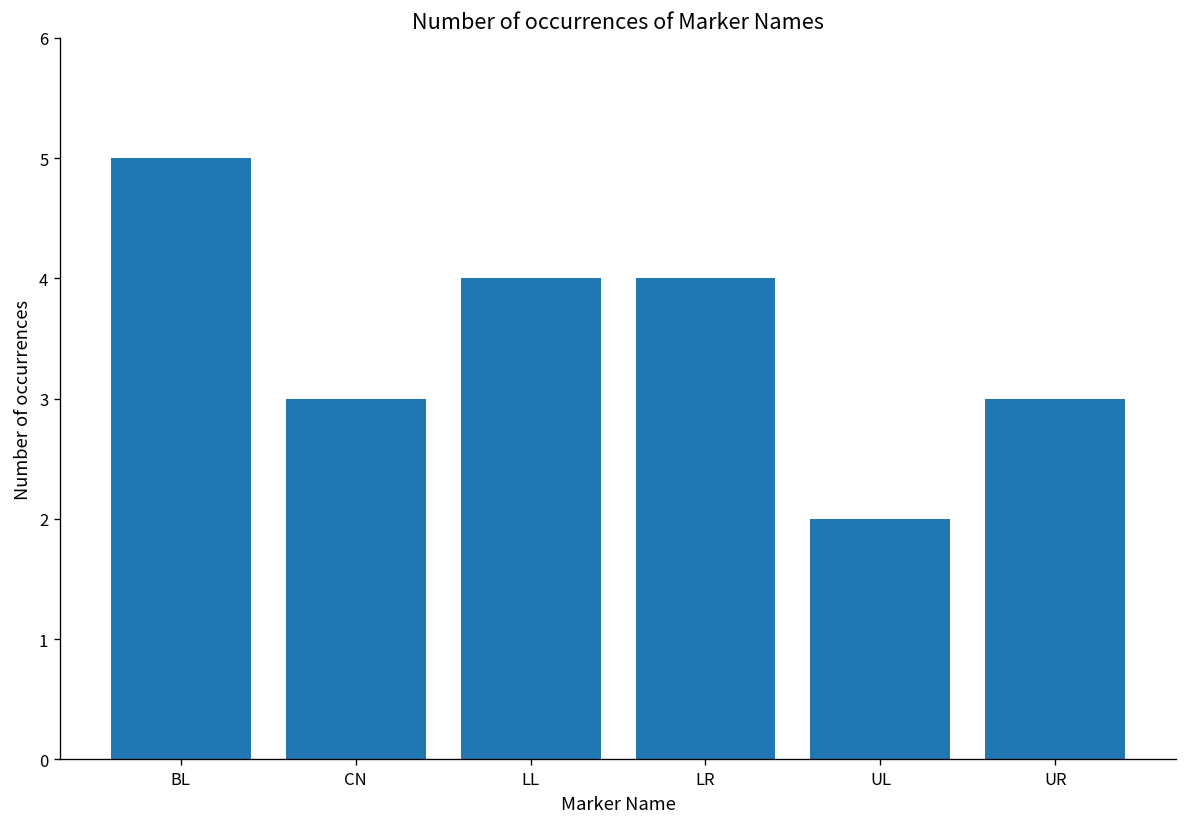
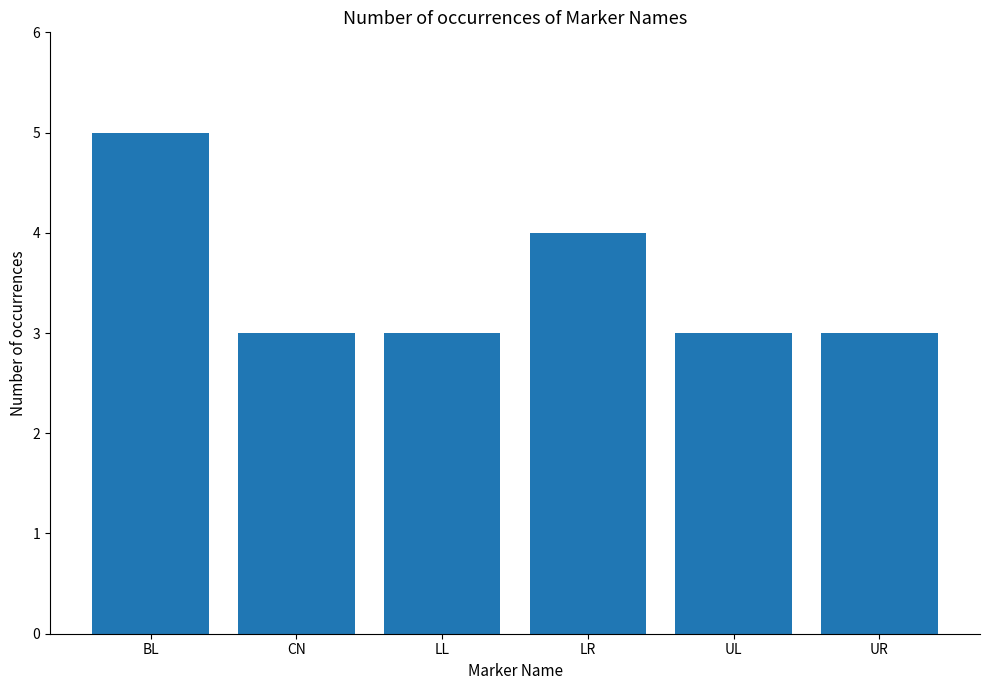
LL: 4 -> 3
UL: 2 -> 3
